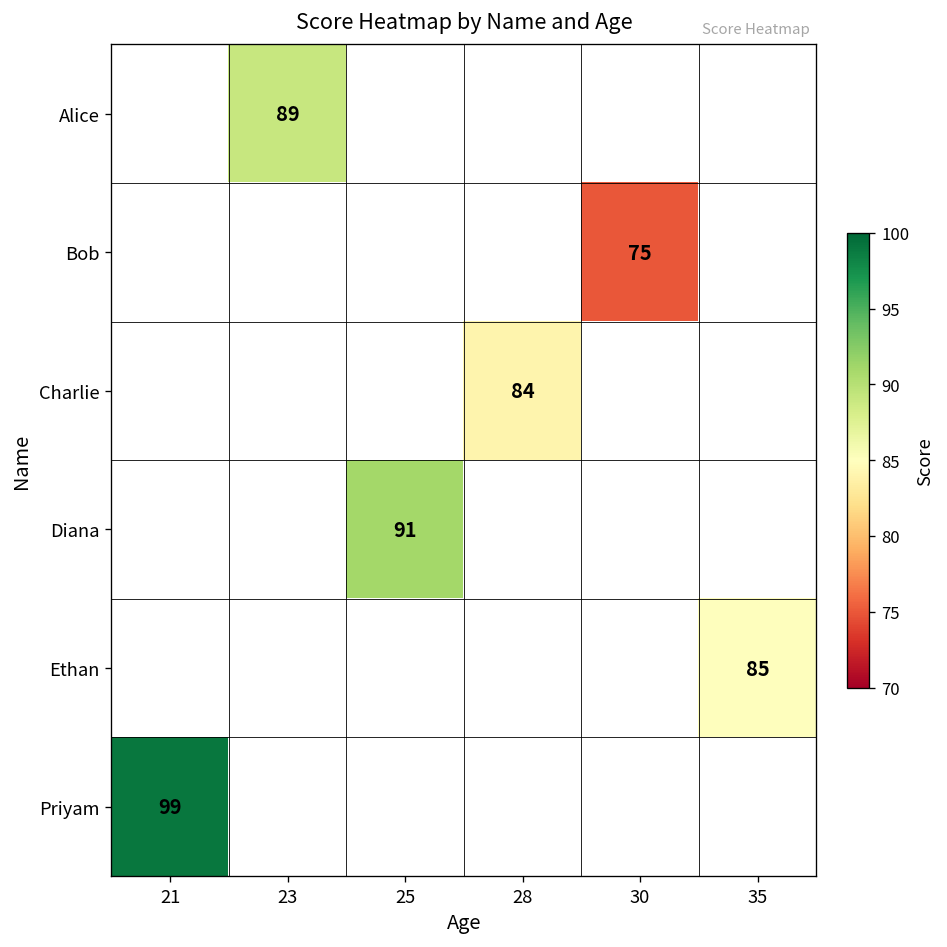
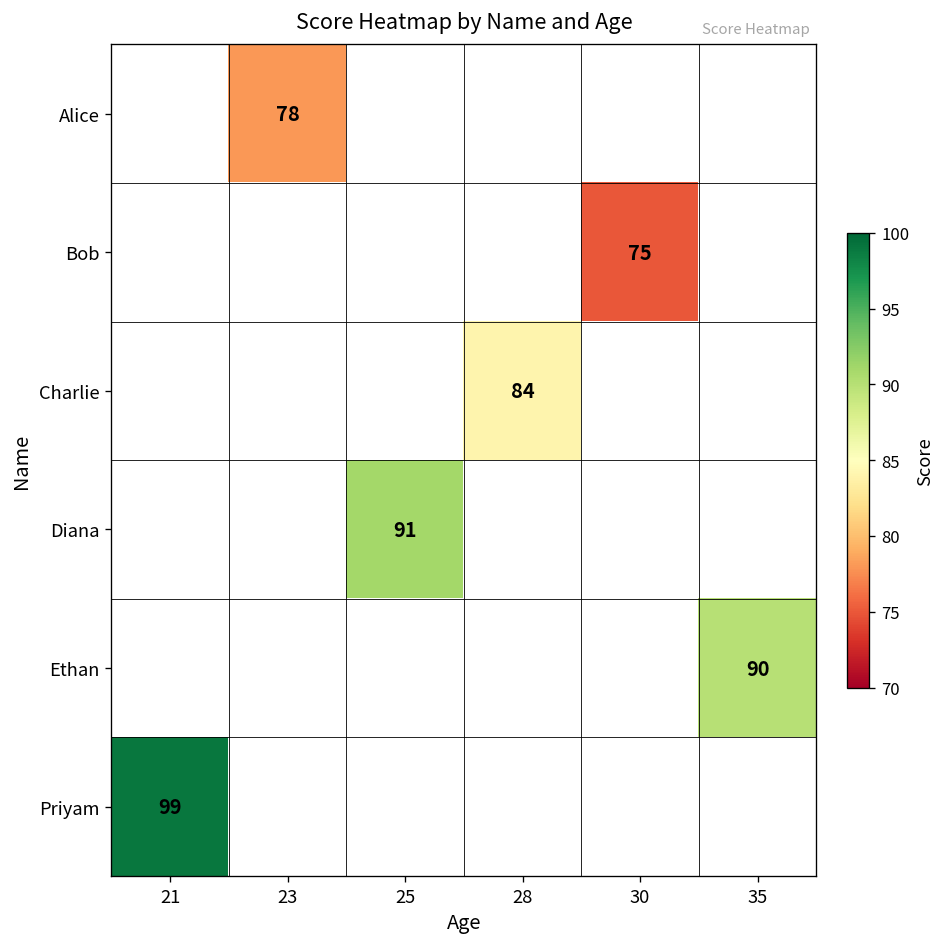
Alice, 23: 89 -> 78
Ethan, 35: 85 -> 90
